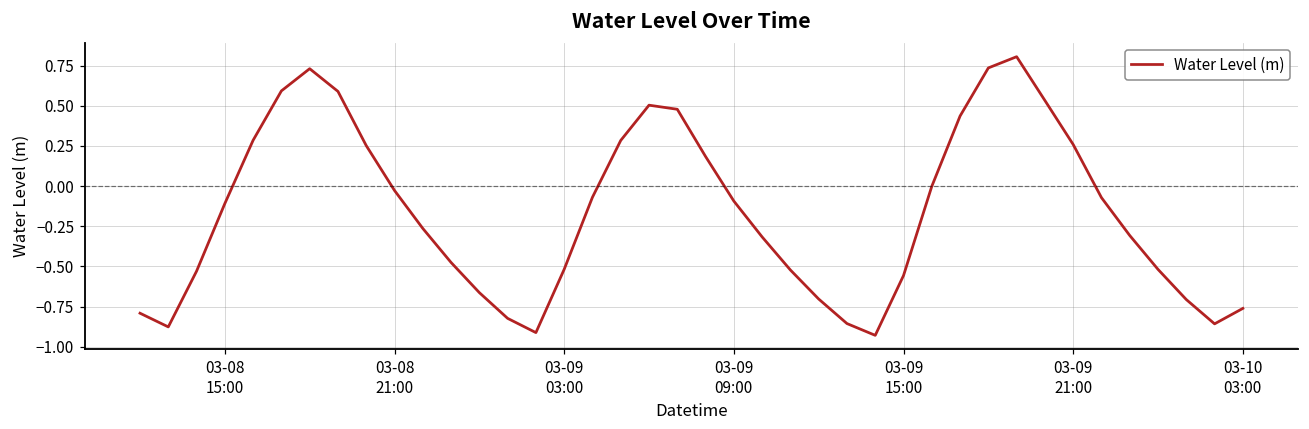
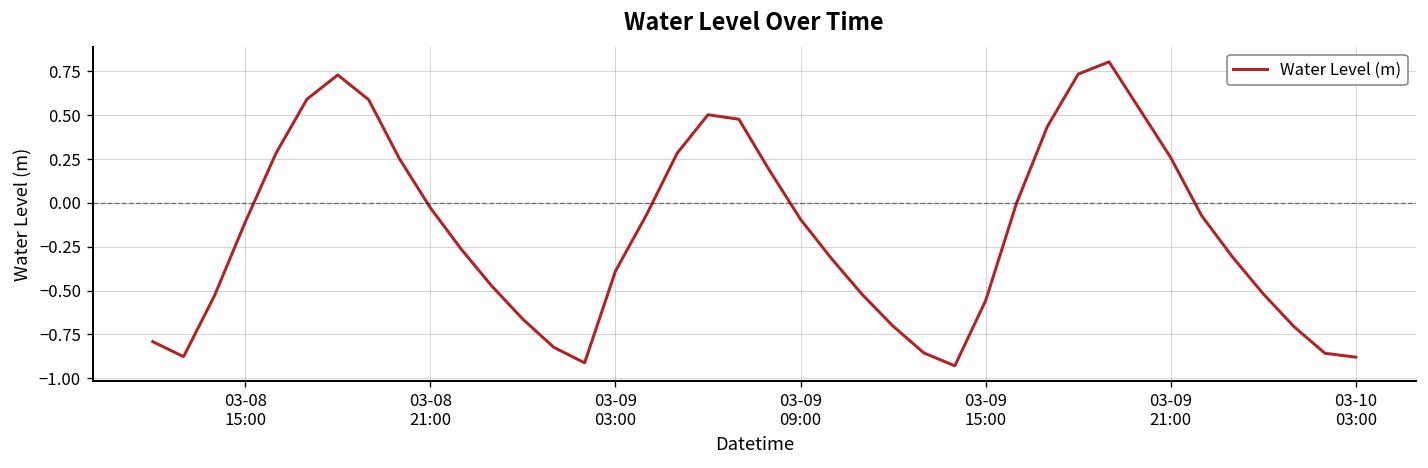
03-09 03:00: -0.52 -> -0.39
03-10 03:00: -0.76 -> -0.88
